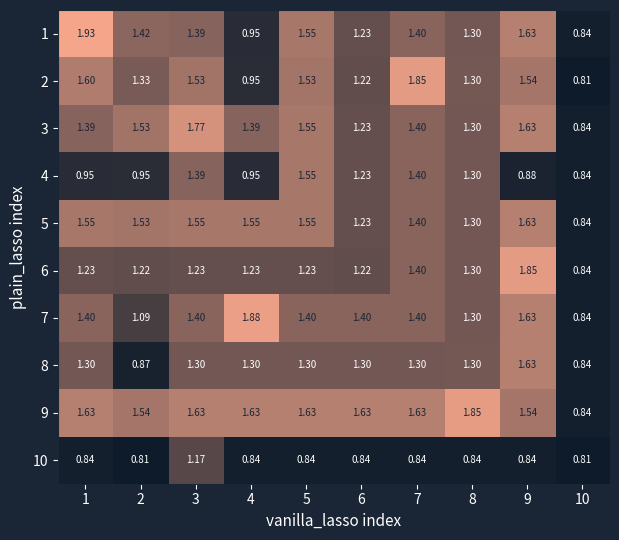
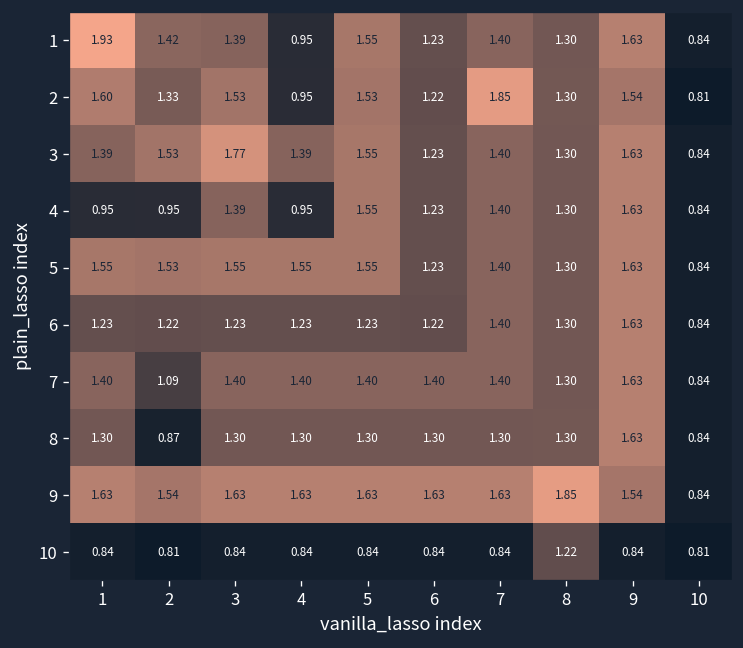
4, 9: 0.88 -> 1.63
6, 9: 1.85 -> 1.63
7, 4: 1.88 -> 1.40
10, 3: 1.17 -> 0.84
10, 8: 0.84 -> 1.22
